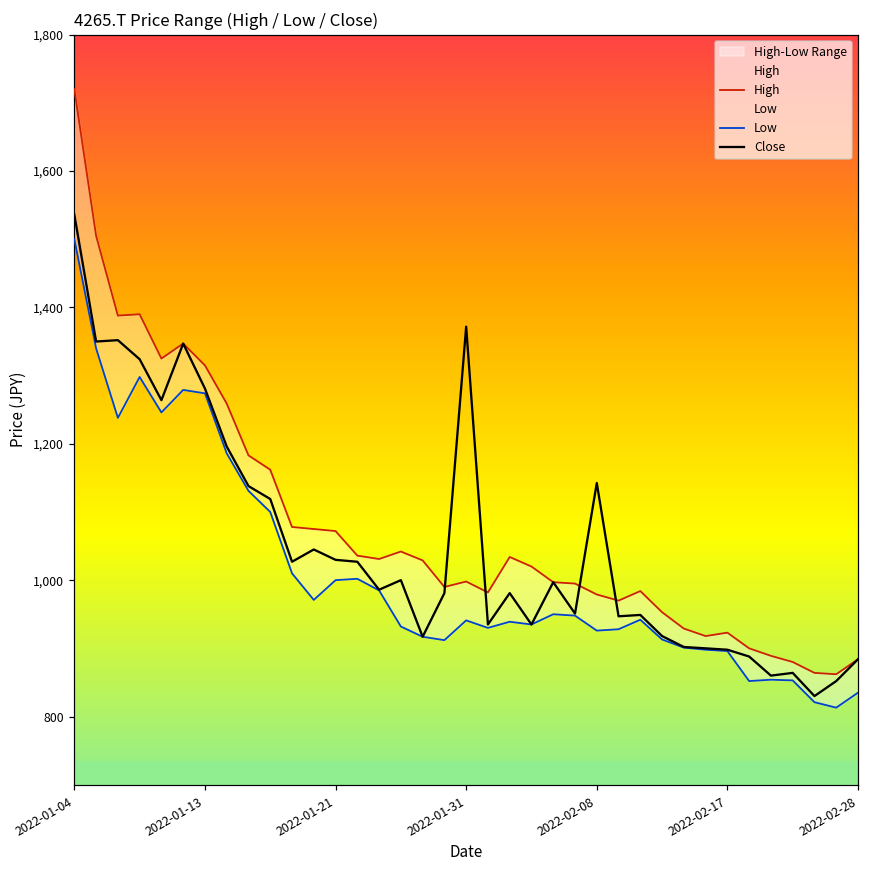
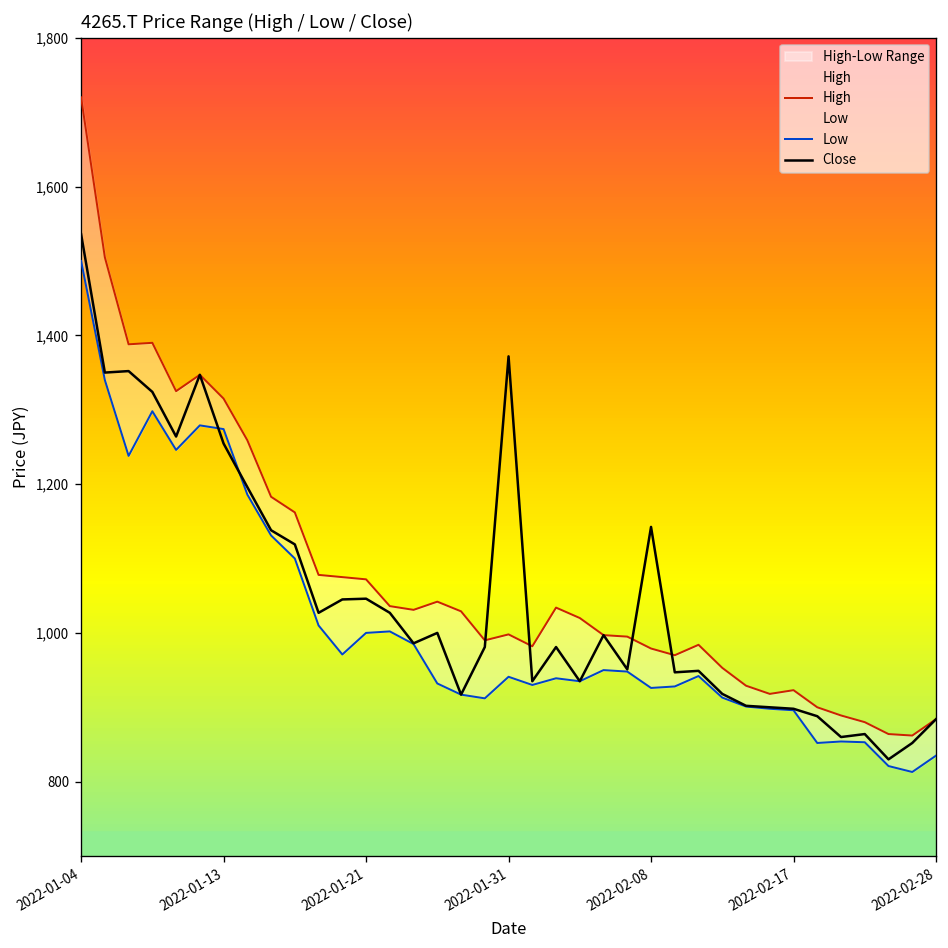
Close, 2022-01-13: 1,280 -> 1,250
Close, 2022-01-21: 1,030 -> 1,050
